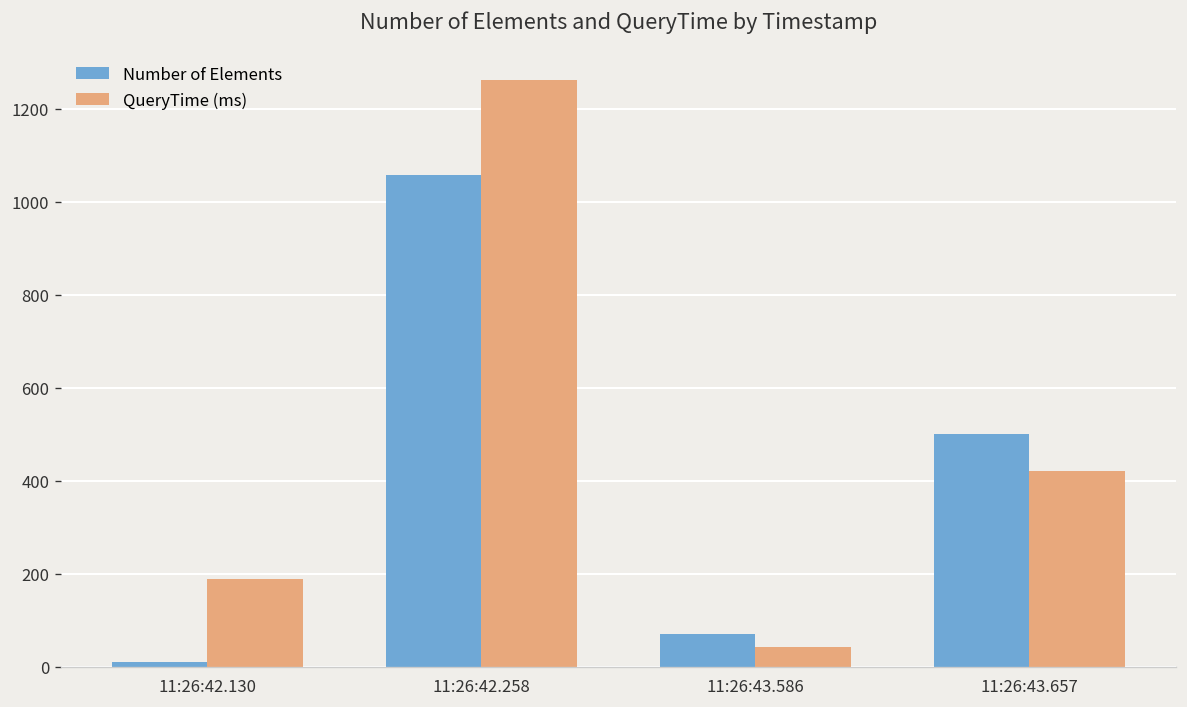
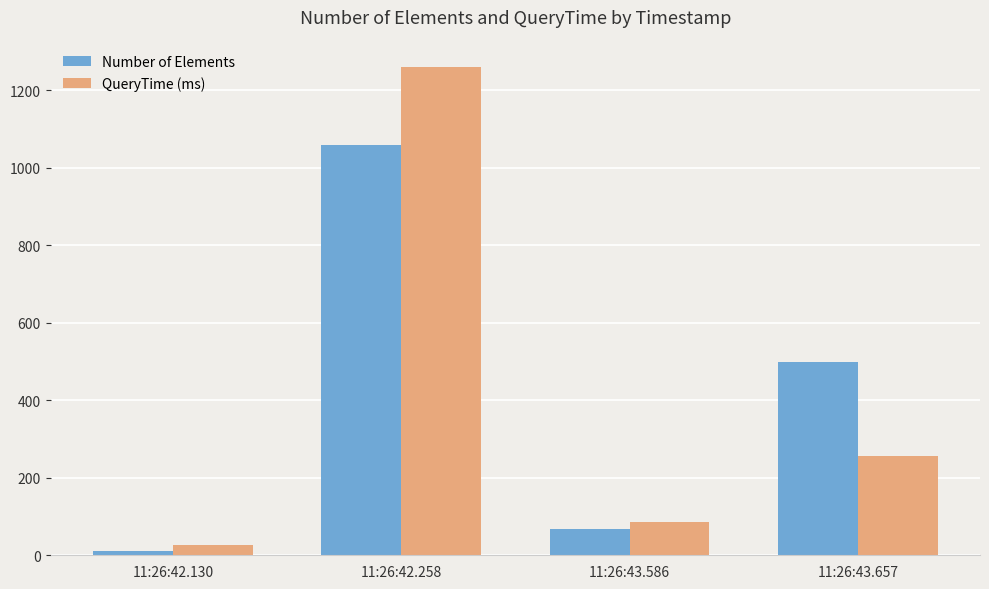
QueryTime (ms), 11:26:42.130: 190 -> 30
QueryTime (ms), 11:26:43.586: 40 -> 90
QueryTime (ms), 11:26:43.657: 420 -> 260
